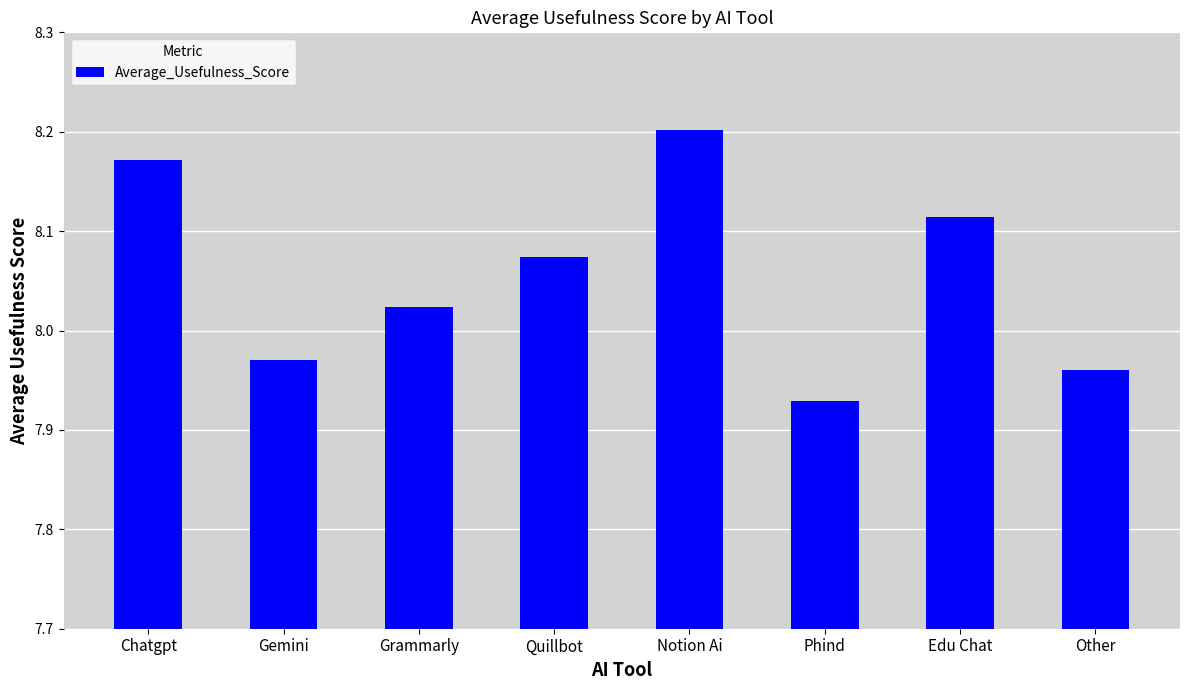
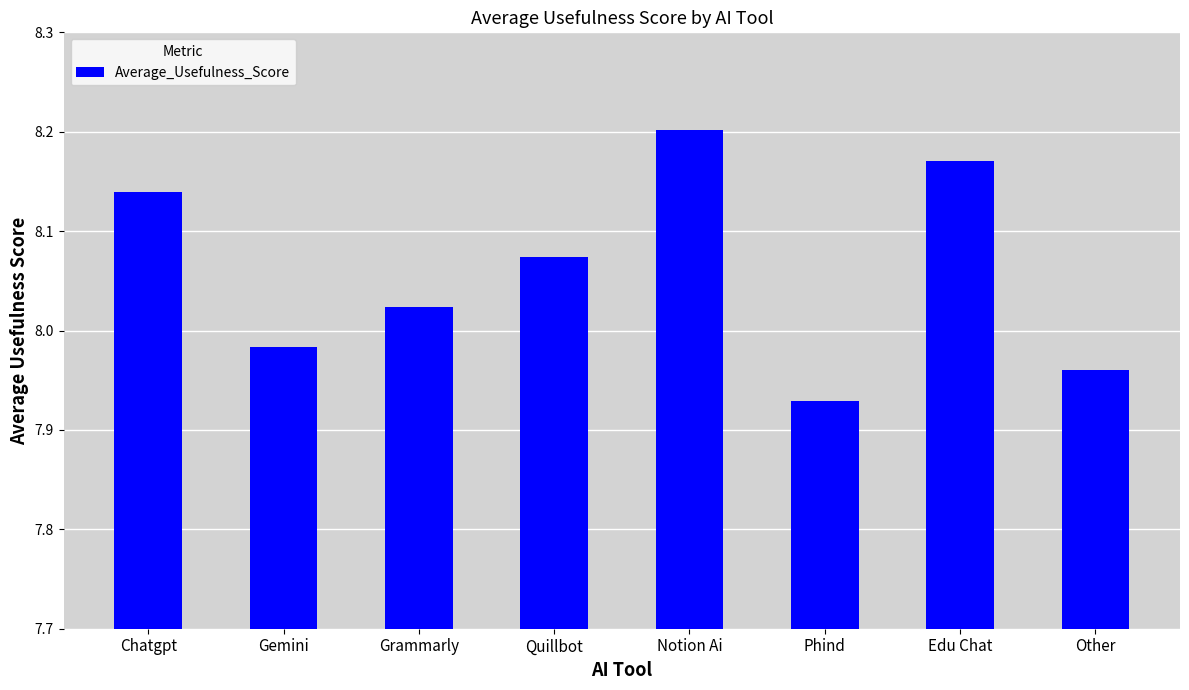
Chatgpt: 8.17 -> 8.14
Gemini: 7.97 -> 7.98
Edu Chat: 8.11 -> 8.17
